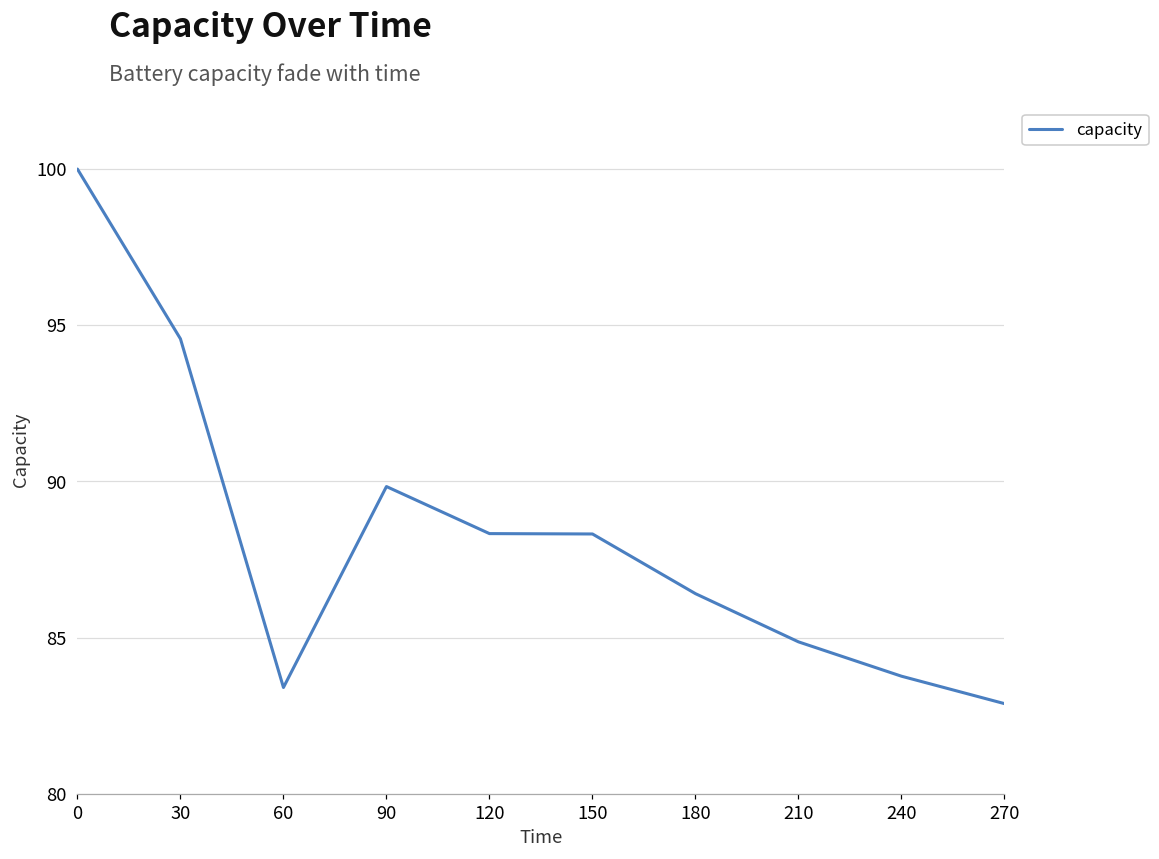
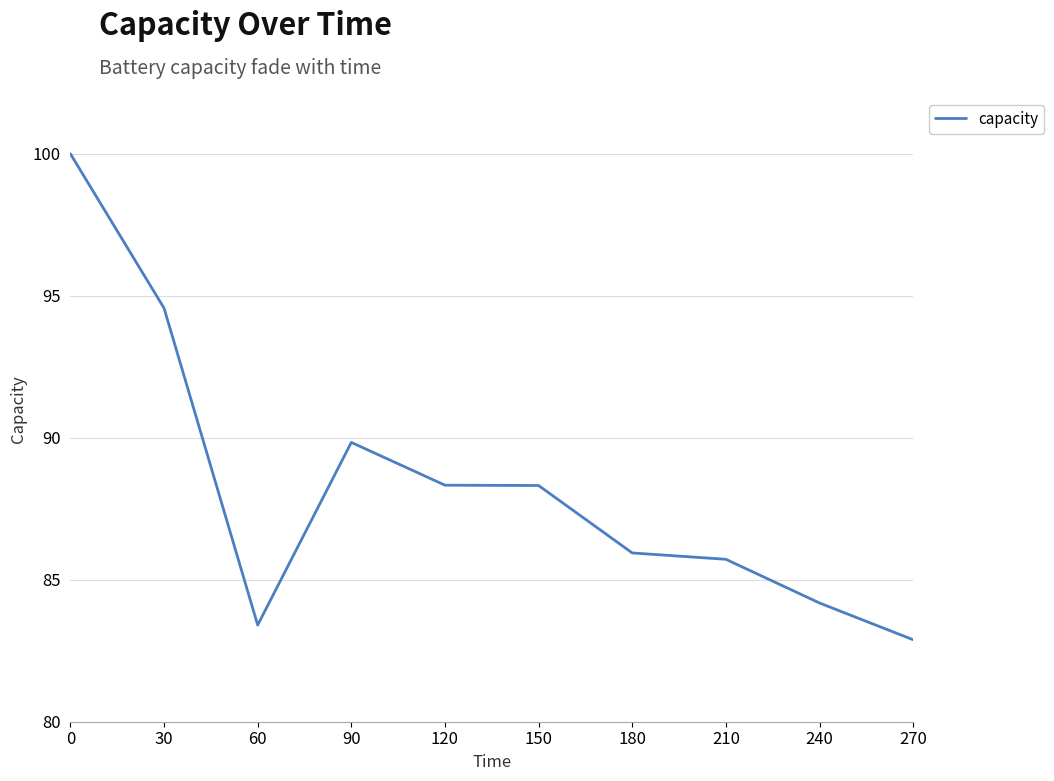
180: 86.4 -> 85.9
210: 84.9 -> 85.7
240: 83.8 -> 84.2
